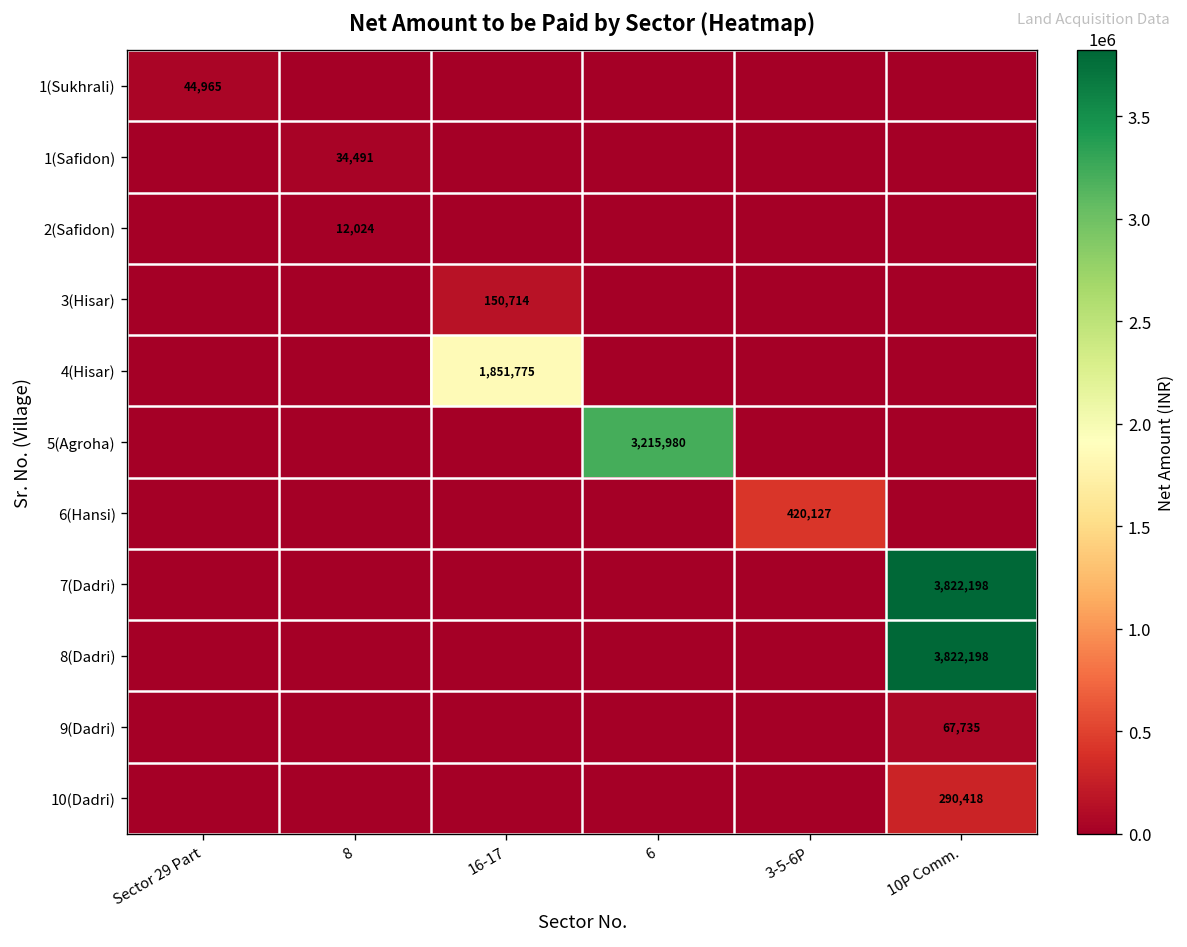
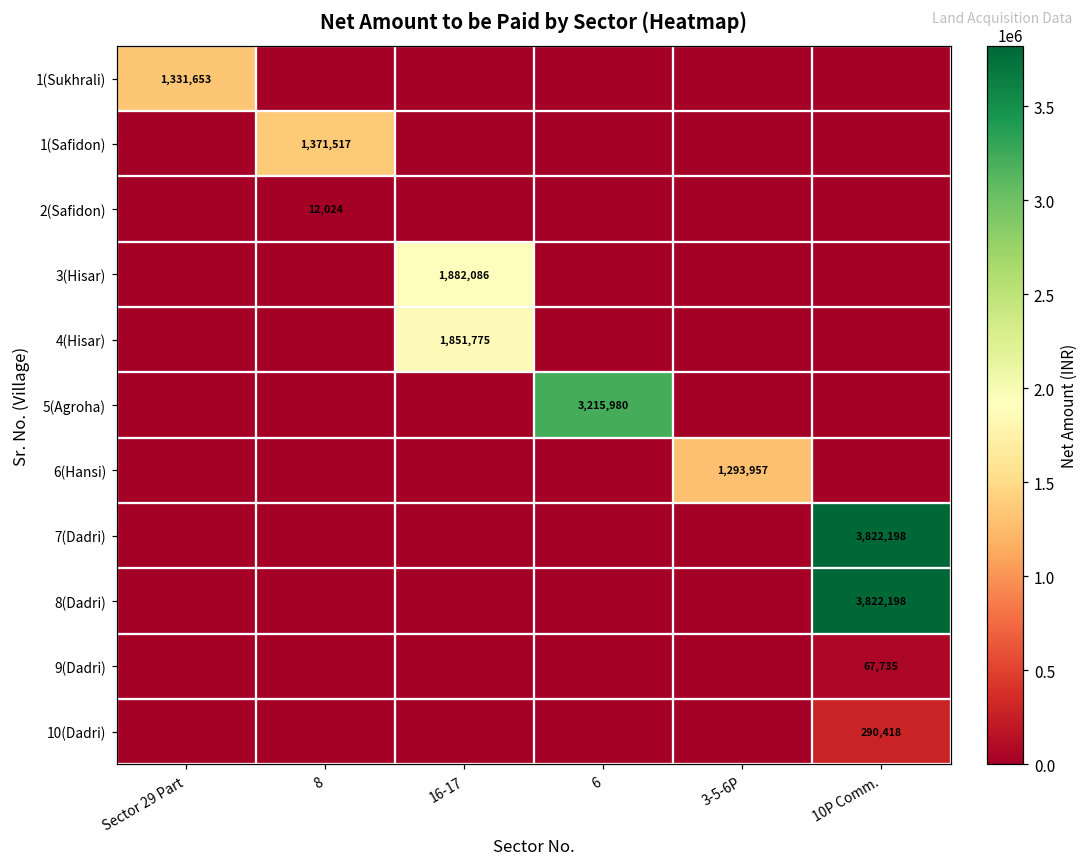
1(Sukhrali), Sector 29 Part: 44,965 -> 1,331,653
1(Safidon), 8: 34,491 -> 1,371,517
3(Hisar), 16-17: 150,714 -> 1,882,086
6(Hansi), 3-5-6P: 420,127 -> 1,293,957
